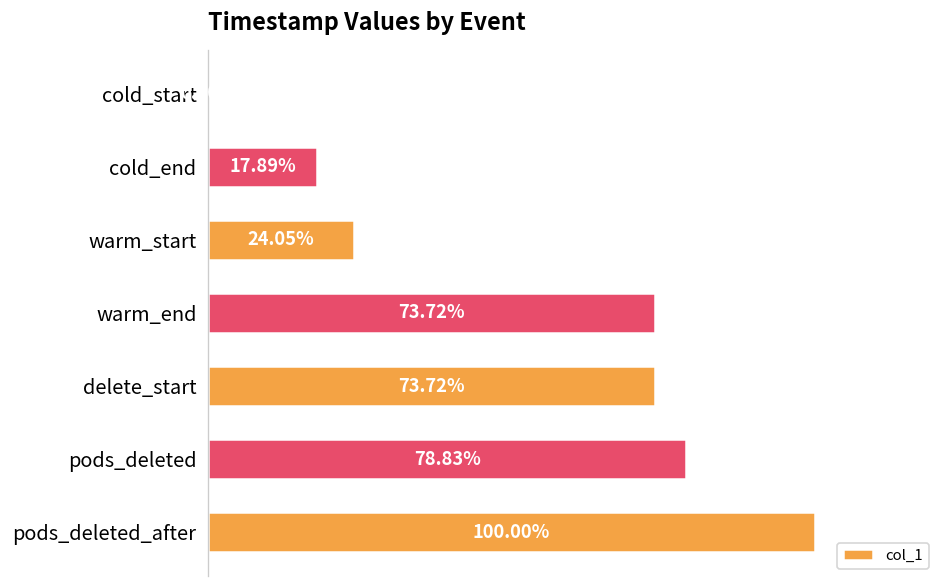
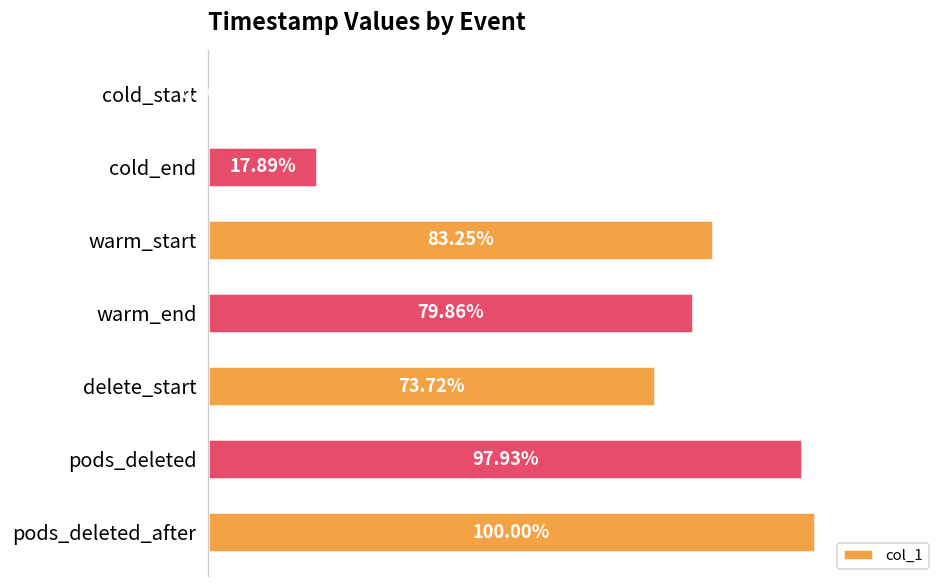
warm_start: 24.05% -> 83.25%
warm_end: 73.72% -> 79.86%
pods_deleted: 78.83% -> 97.93%
